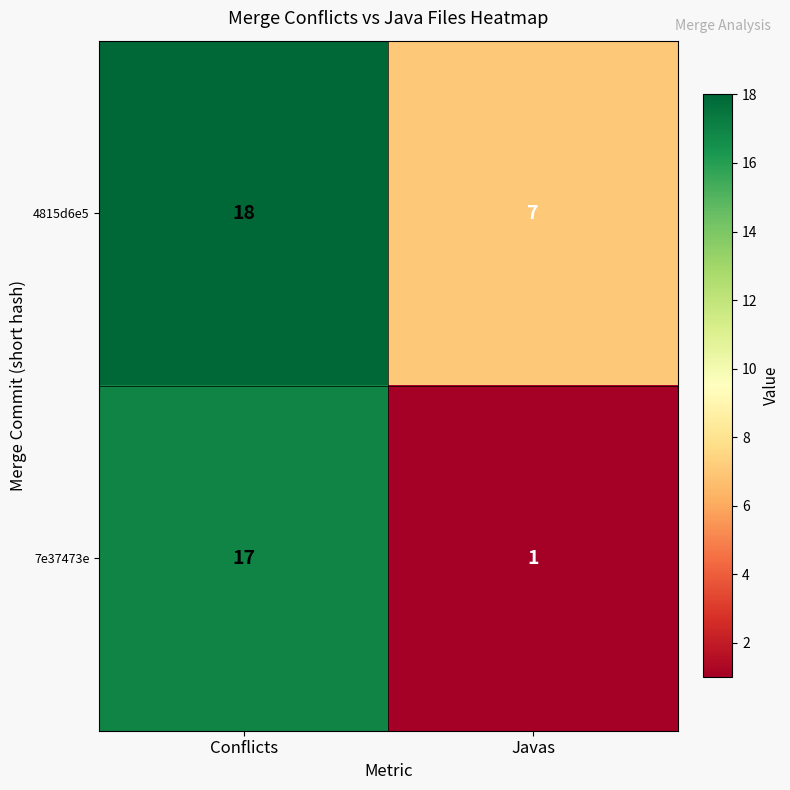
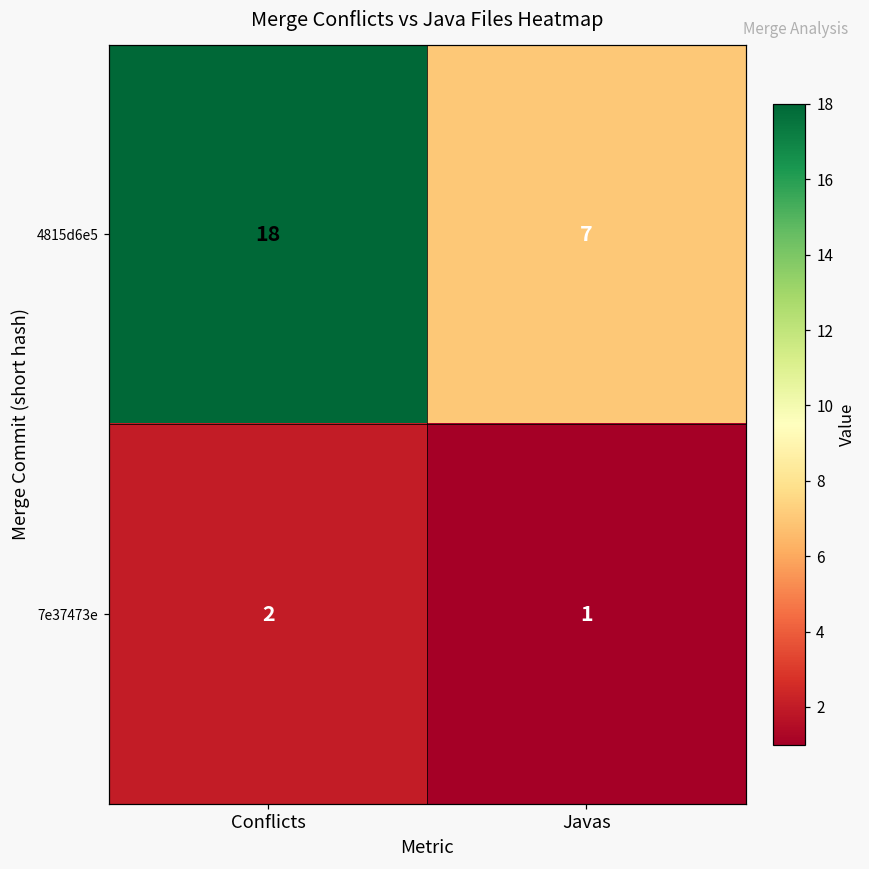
7e37473e, Conflicts: 17 -> 2
